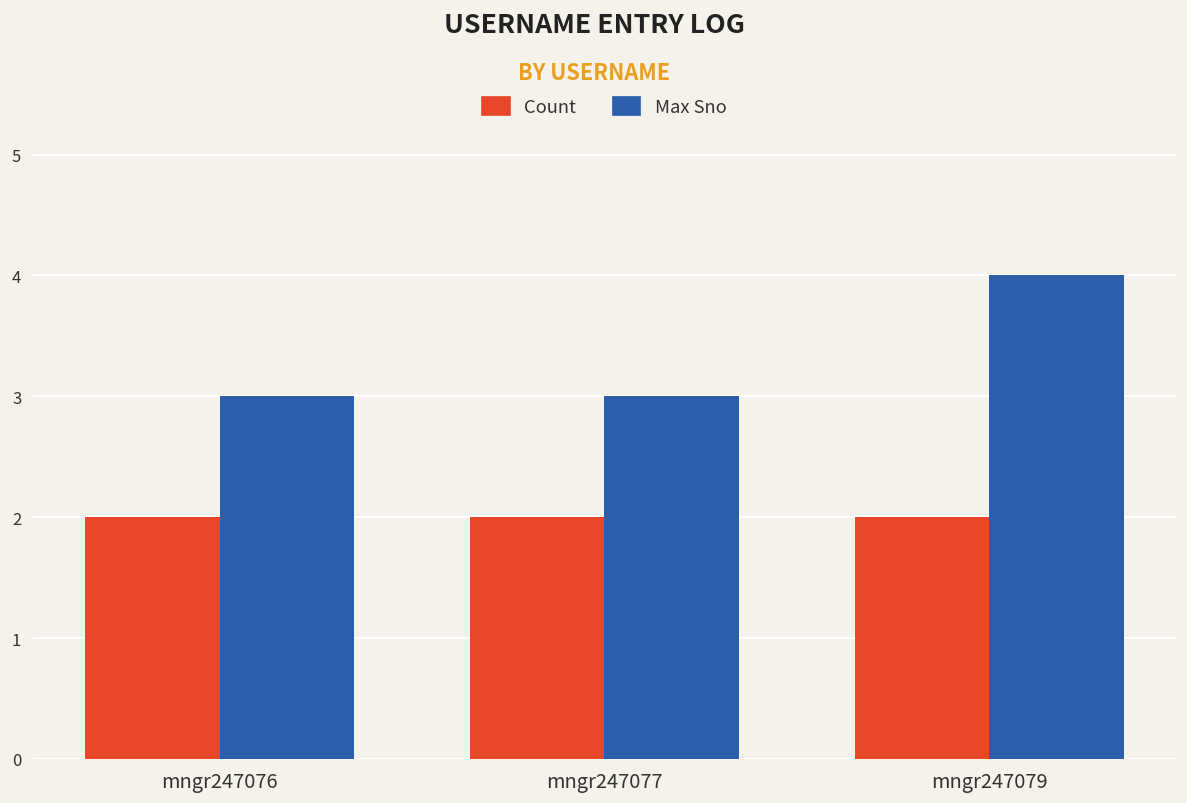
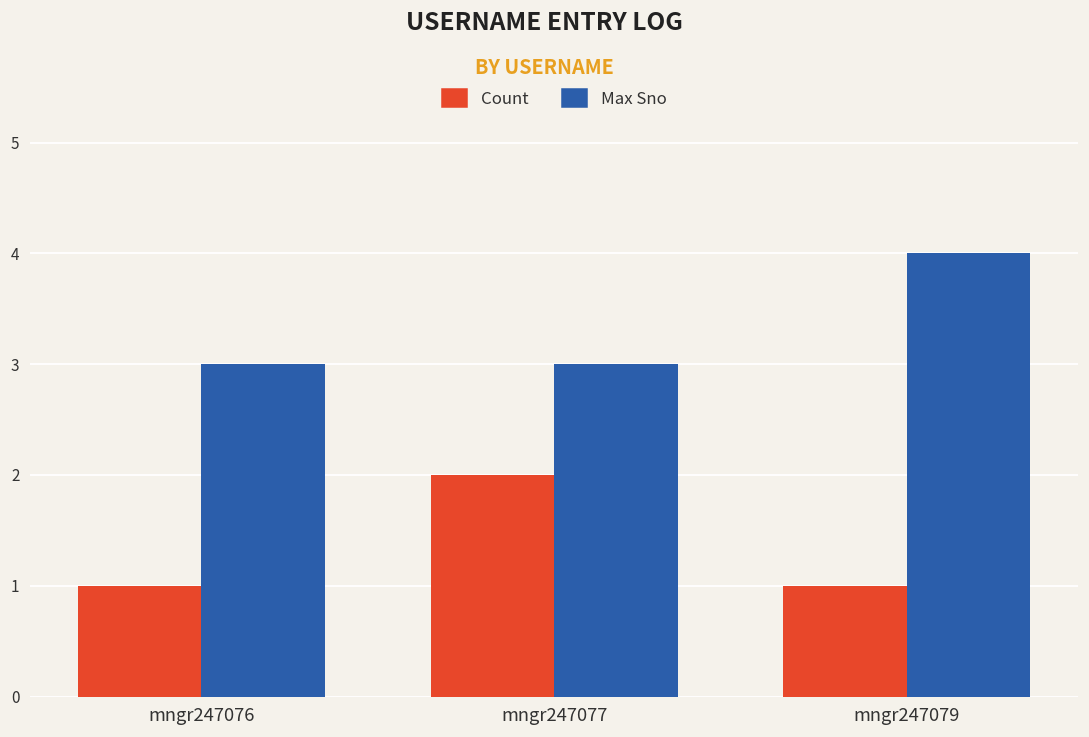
Count, mngr247076: 2 -> 1
Count, mngr247079: 2 -> 1
